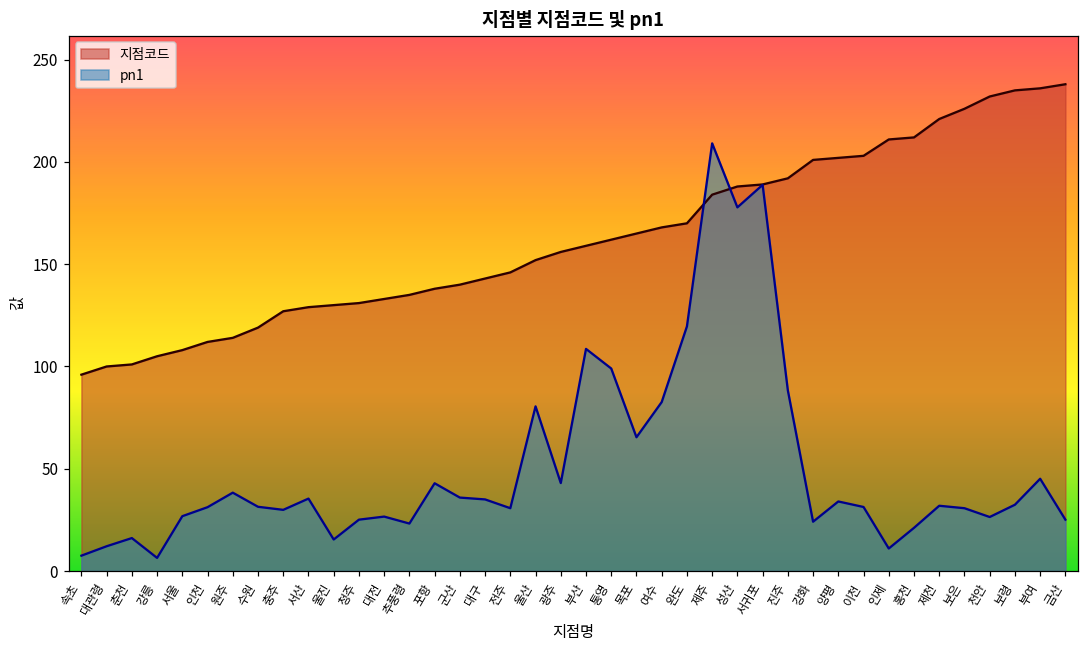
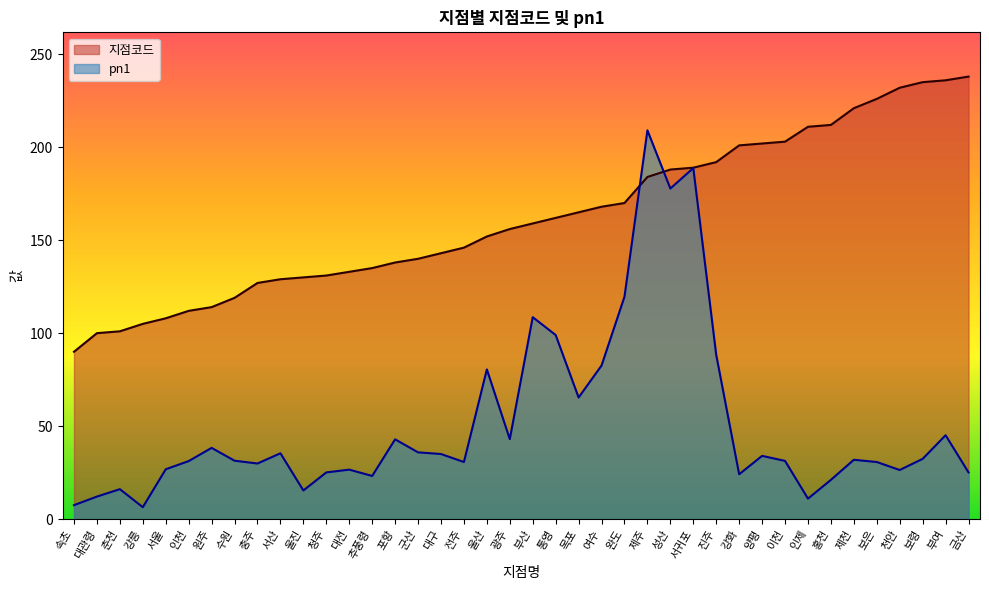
지점코드, 속초: 96 -> 90
